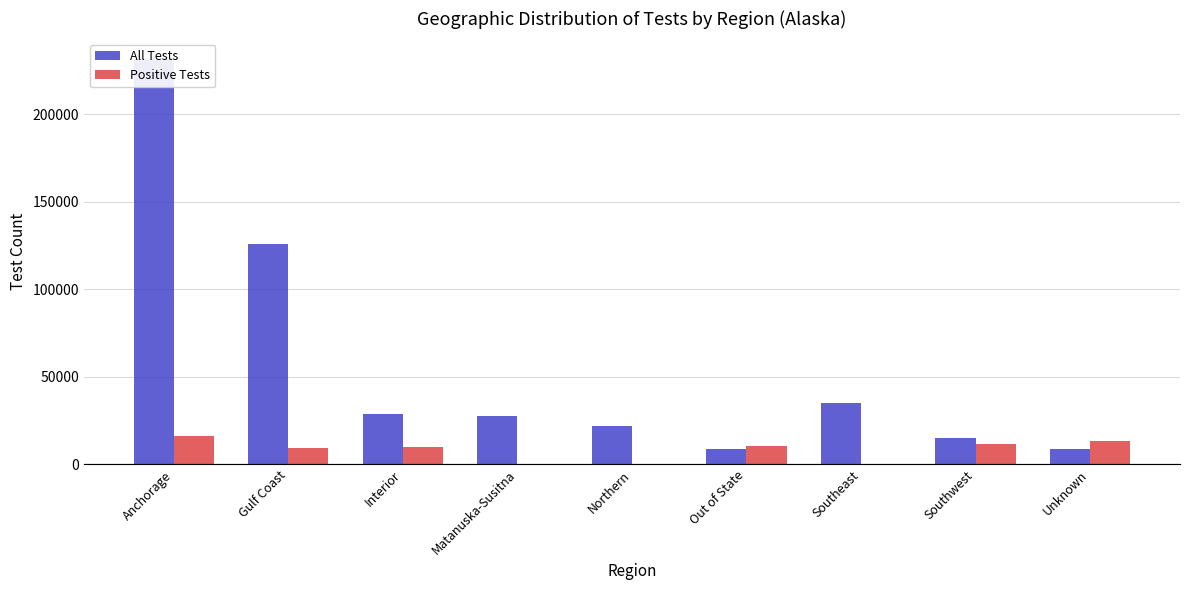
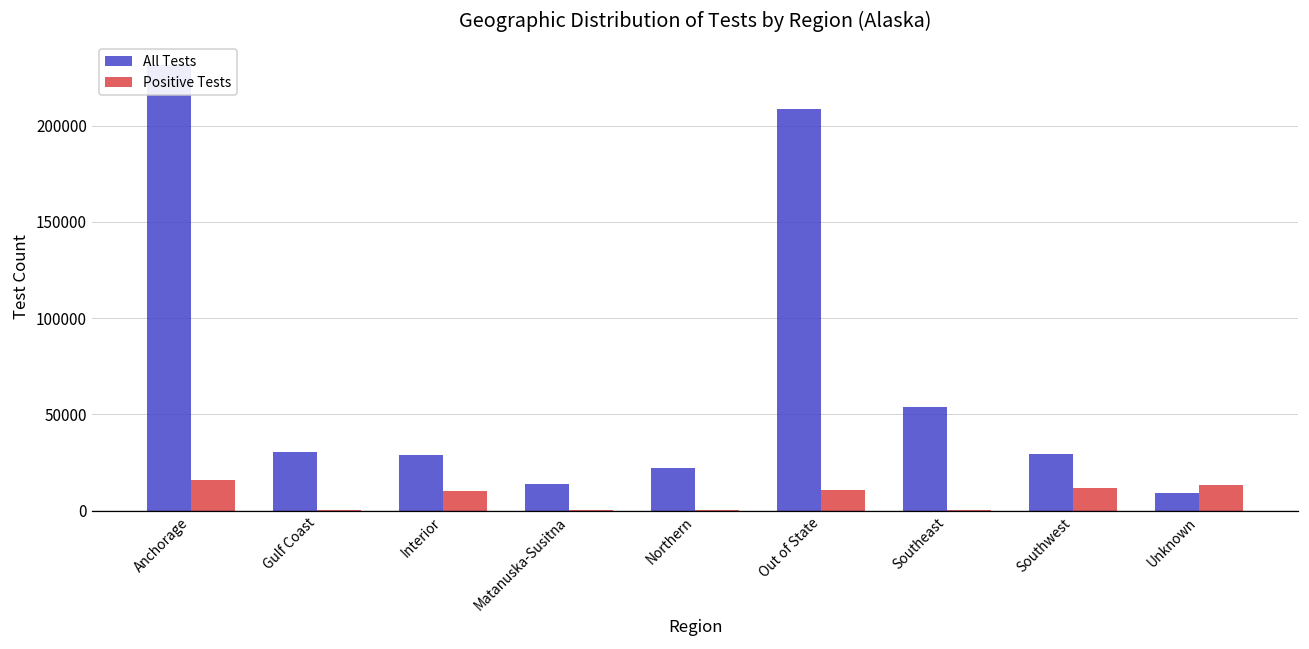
All Tests, Gulf Coast: 126000 -> 30000
Positive Tests, Gulf Coast: 9000 -> 0
All Tests, Matanuska-Susitna: 27000 -> 14000
All Tests, Out of State: 9000 -> 208000
All Tests, Southeast: 35000 -> 54000
All Tests, Southwest: 15000 -> 29000
